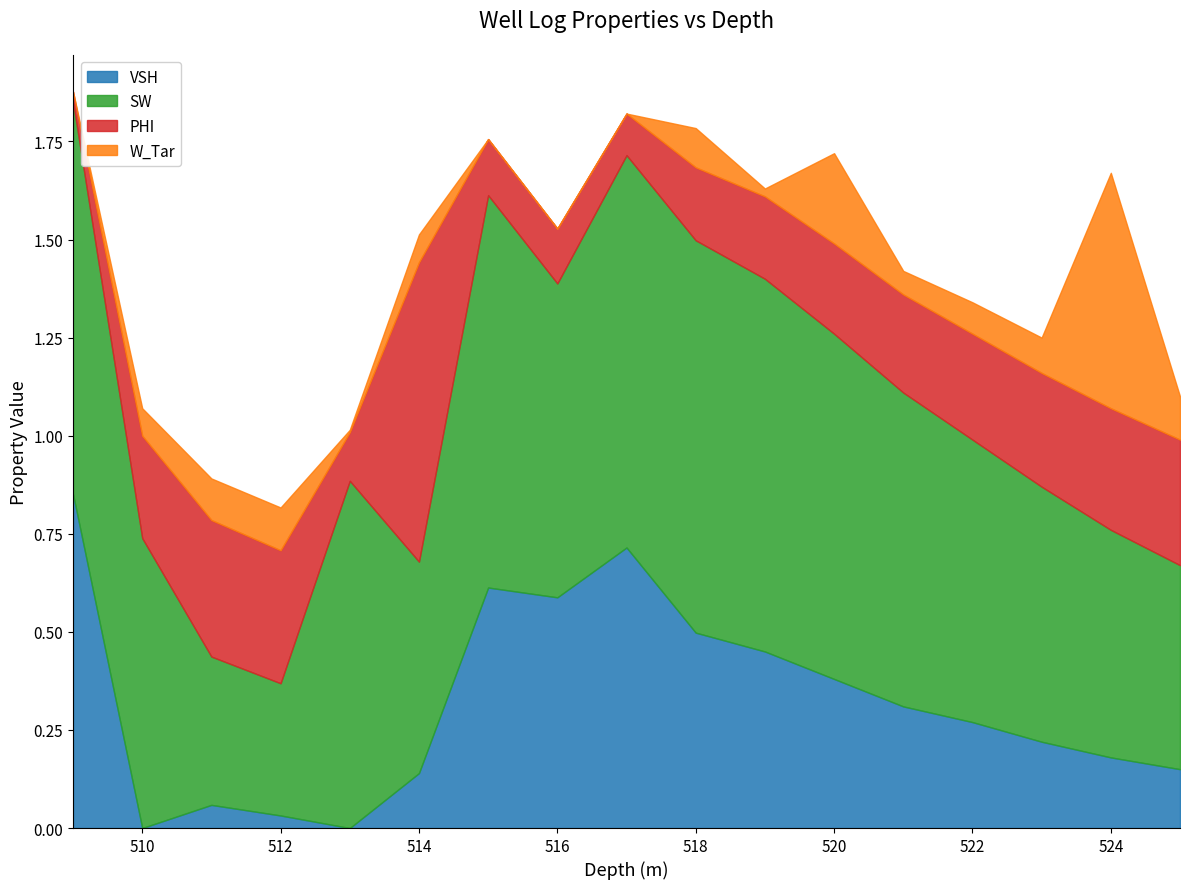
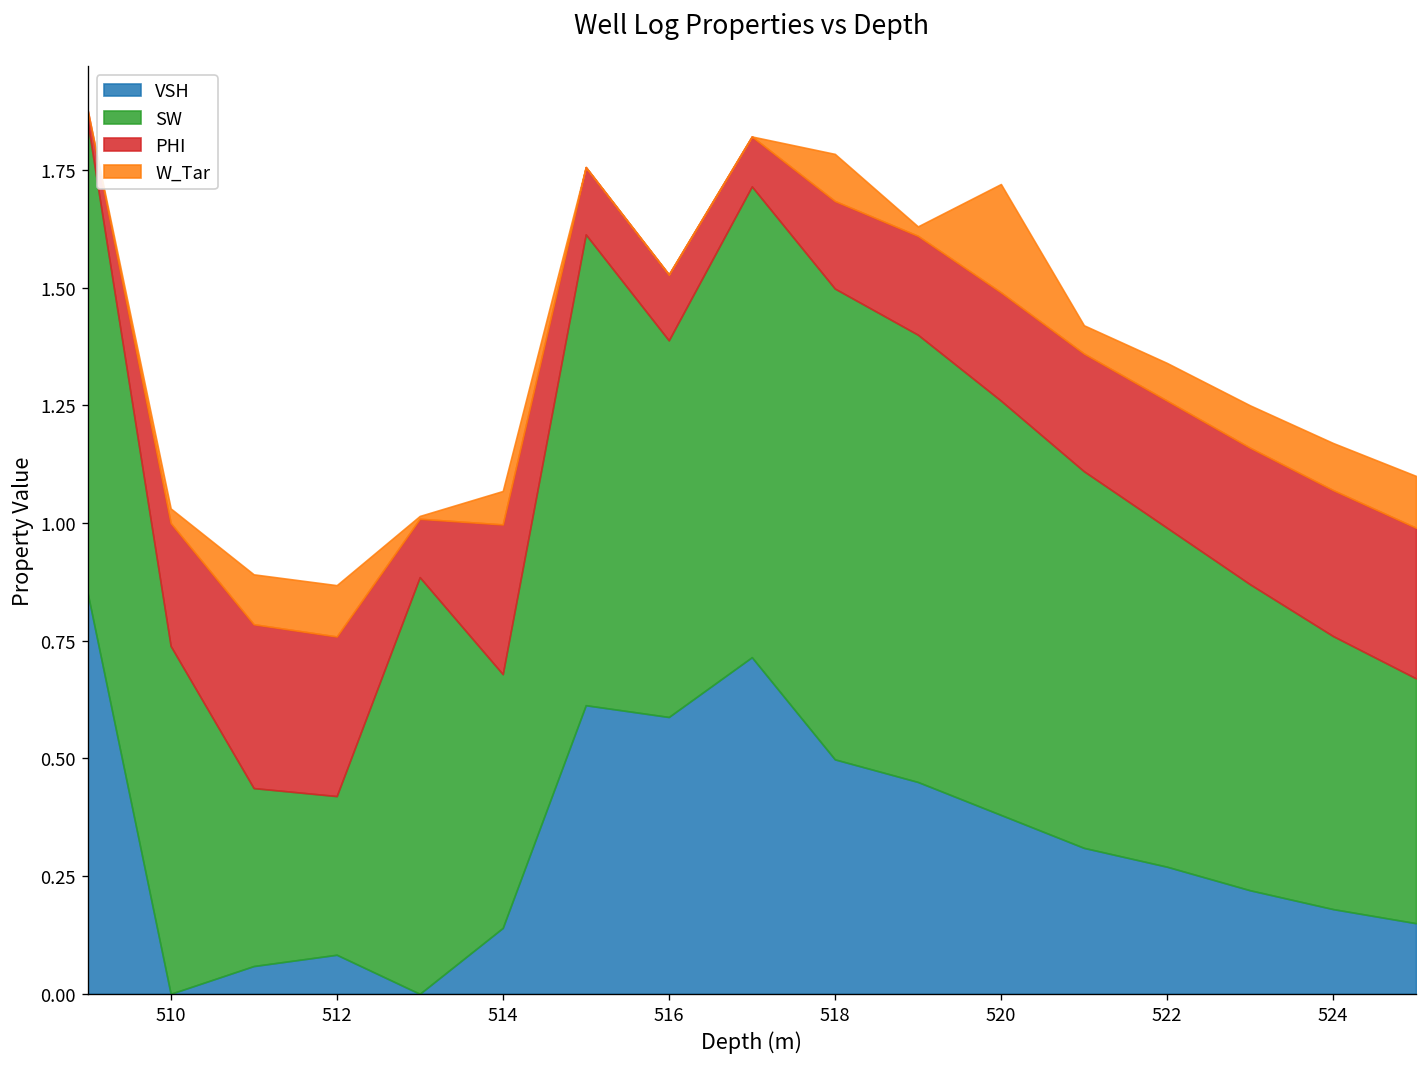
W_Tar, 510: 0.07 -> 0.03
VSH, 512: 0.03 -> 0.08
PHI, 514: 0.76 -> 0.32
W_Tar, 524: 0.6 -> 0.1
